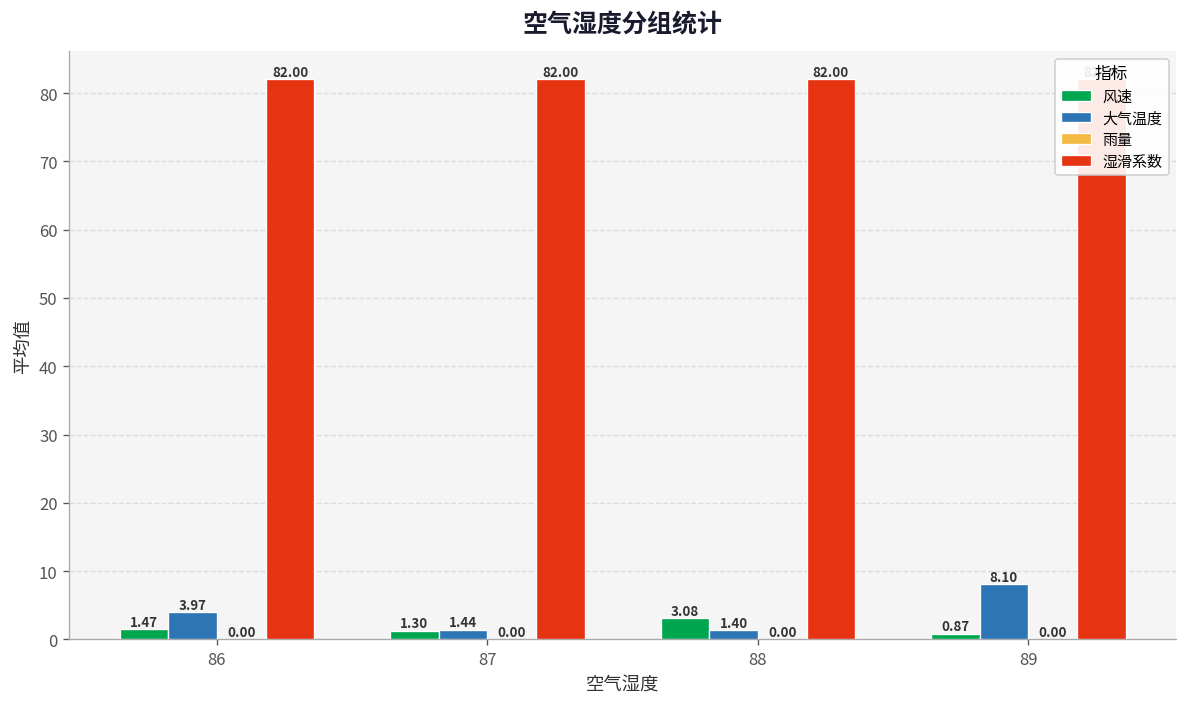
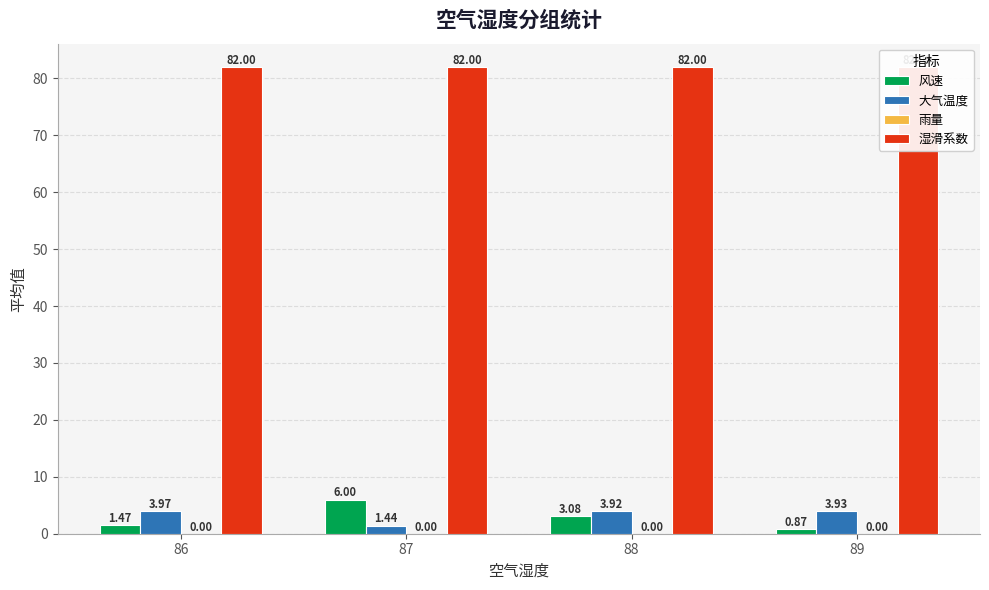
风速, 87: 1.30 -> 6.00
大气温度, 88: 1.40 -> 3.92
大气温度, 89: 8.10 -> 3.93
